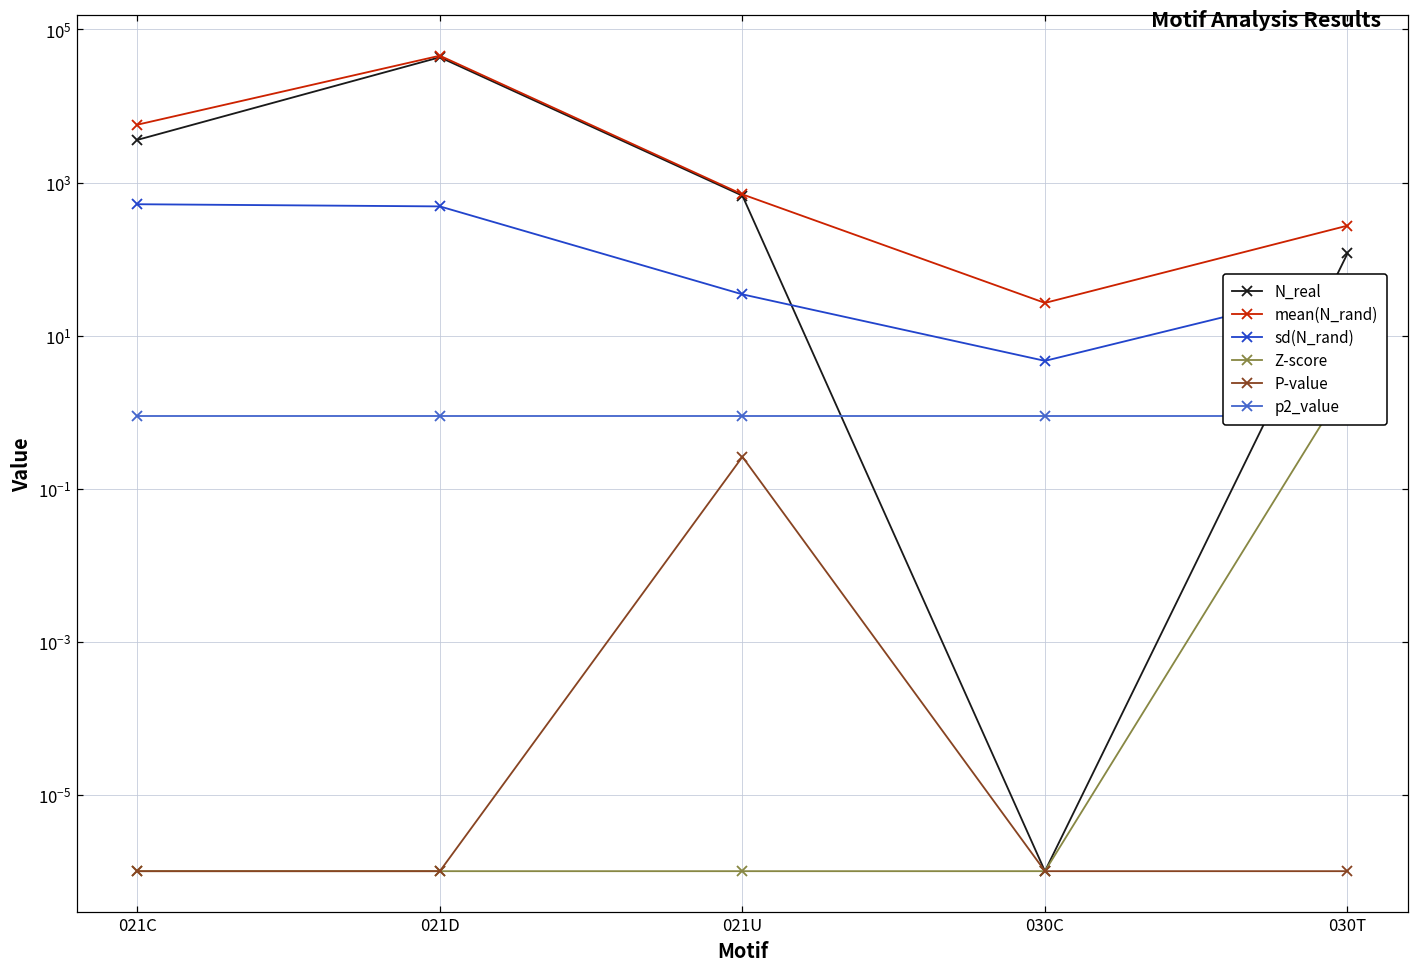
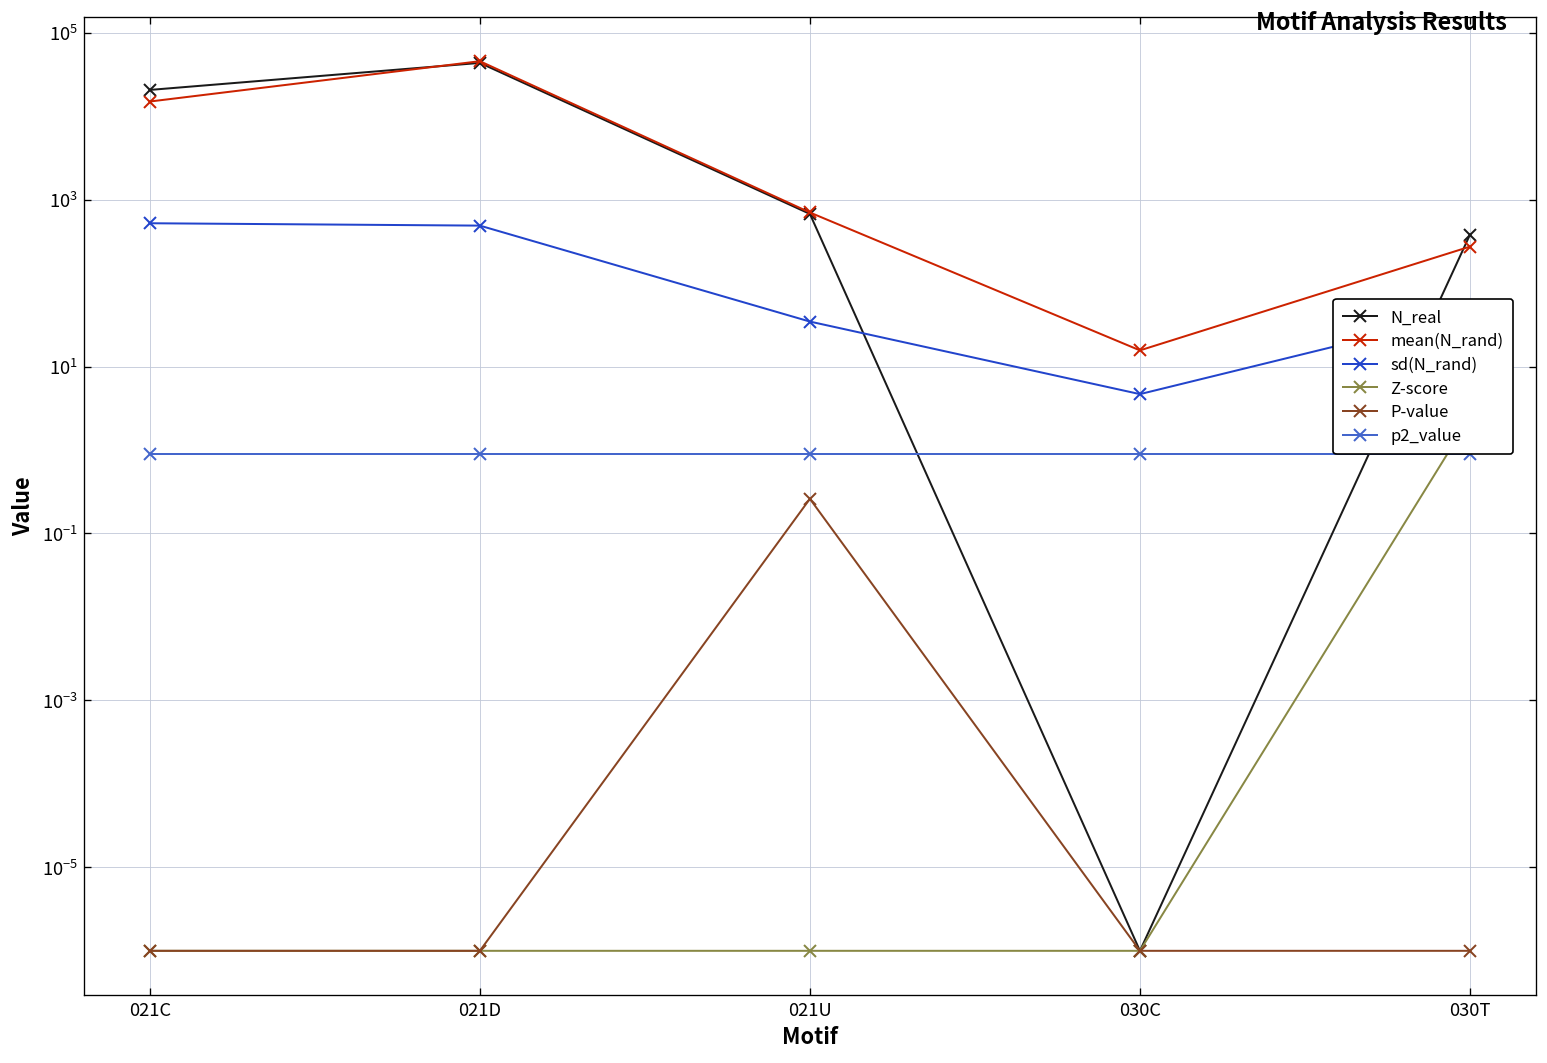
N_real, 021C: 4000 -> 21000
mean(N_rand), 021C: 6000 -> 15000
mean(N_rand), 030C: 27 -> 16
N_real, 030T: 120 -> 400
